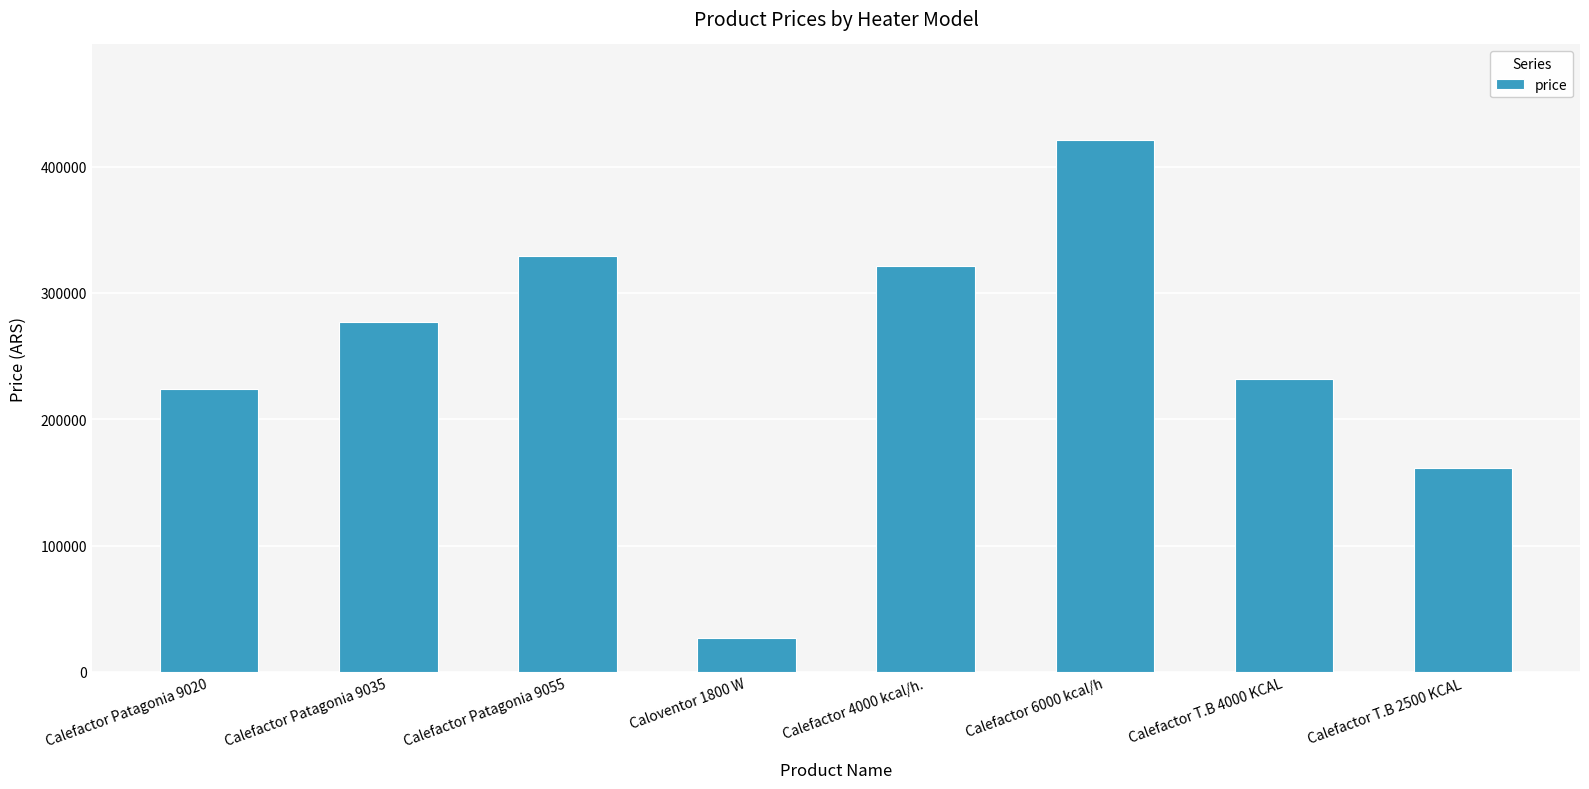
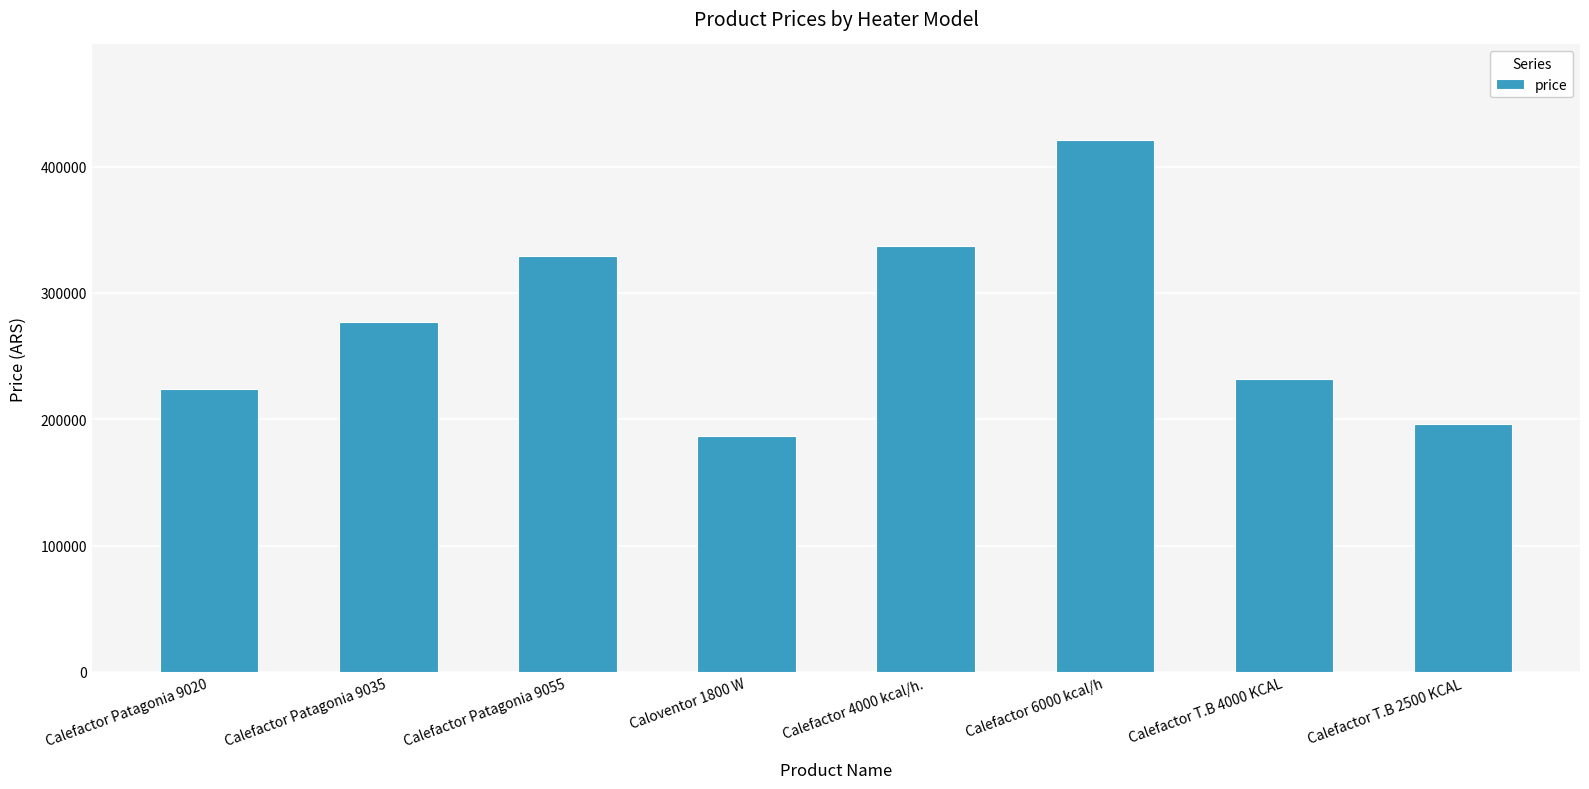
Caloventor 1800 W: 27000 -> 187000
Calefactor 4000 kcal/h.: 321000 -> 337000
Calefactor T.B 2500 KCAL: 162000 -> 196000
